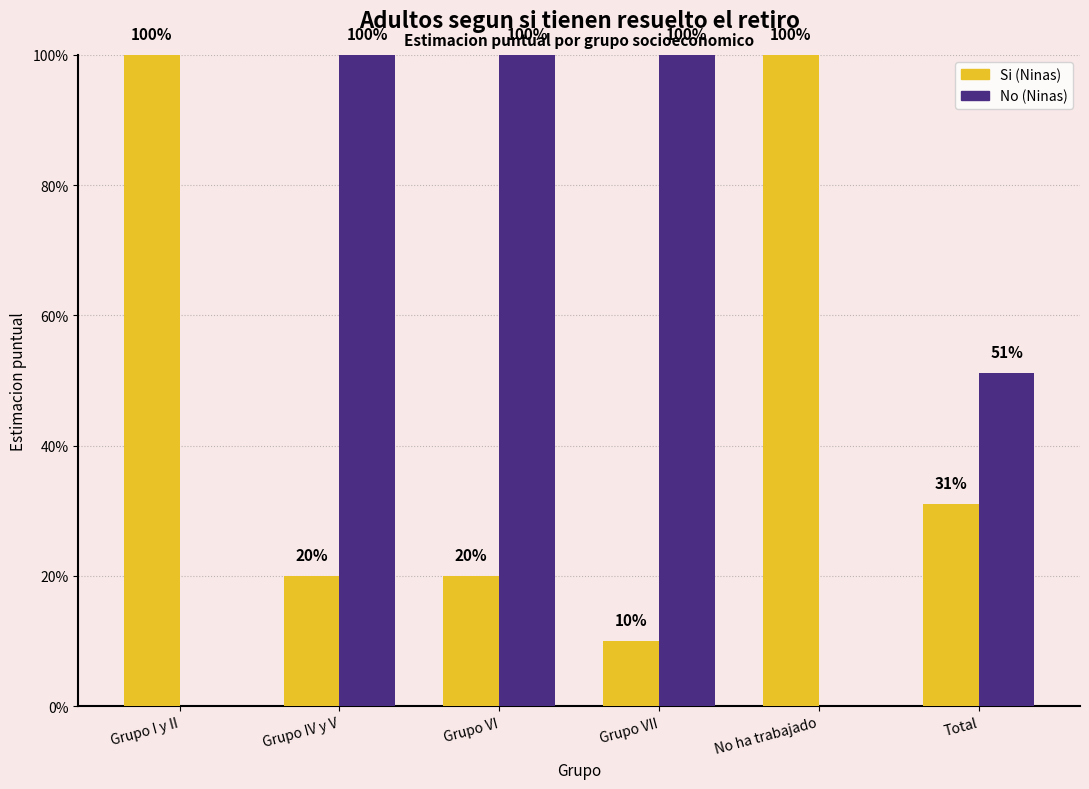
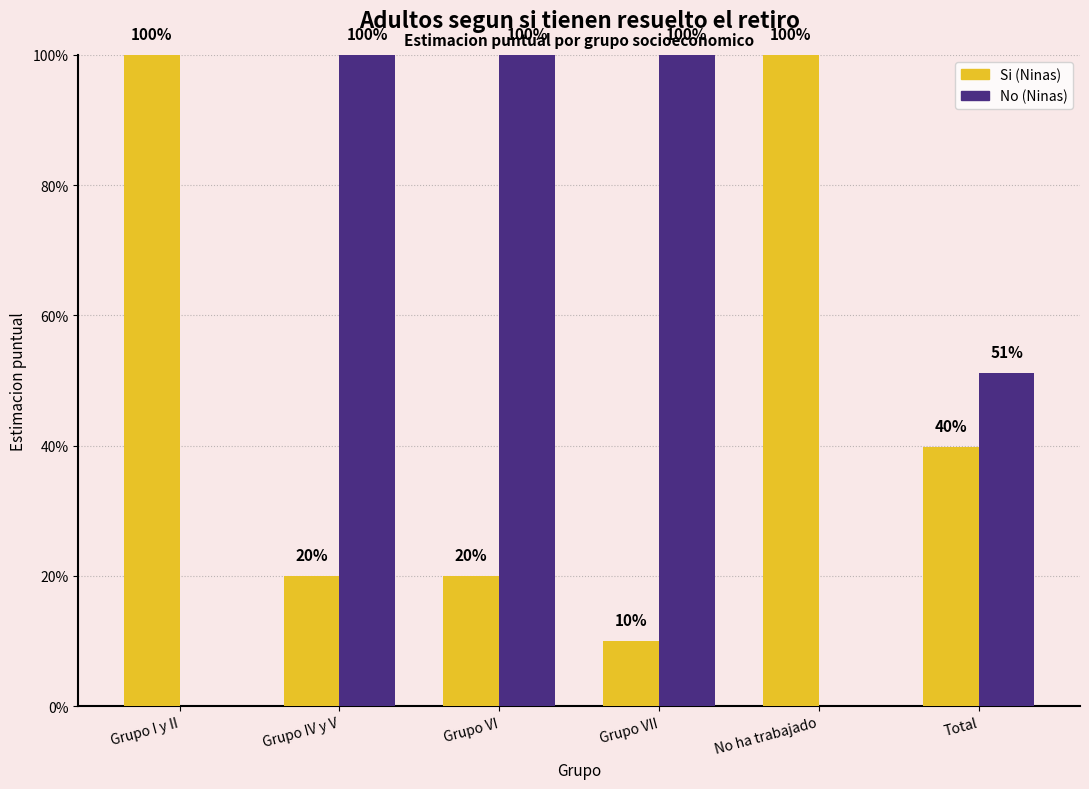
Si (Ninas), Total: 31% -> 40%
